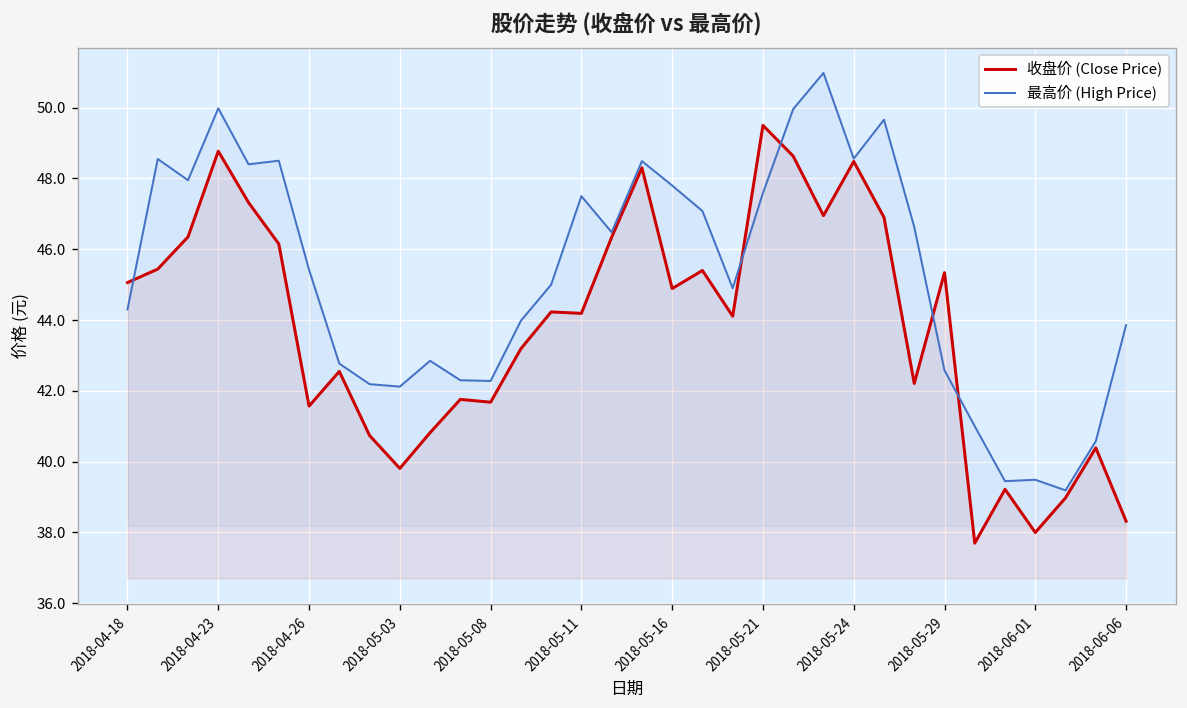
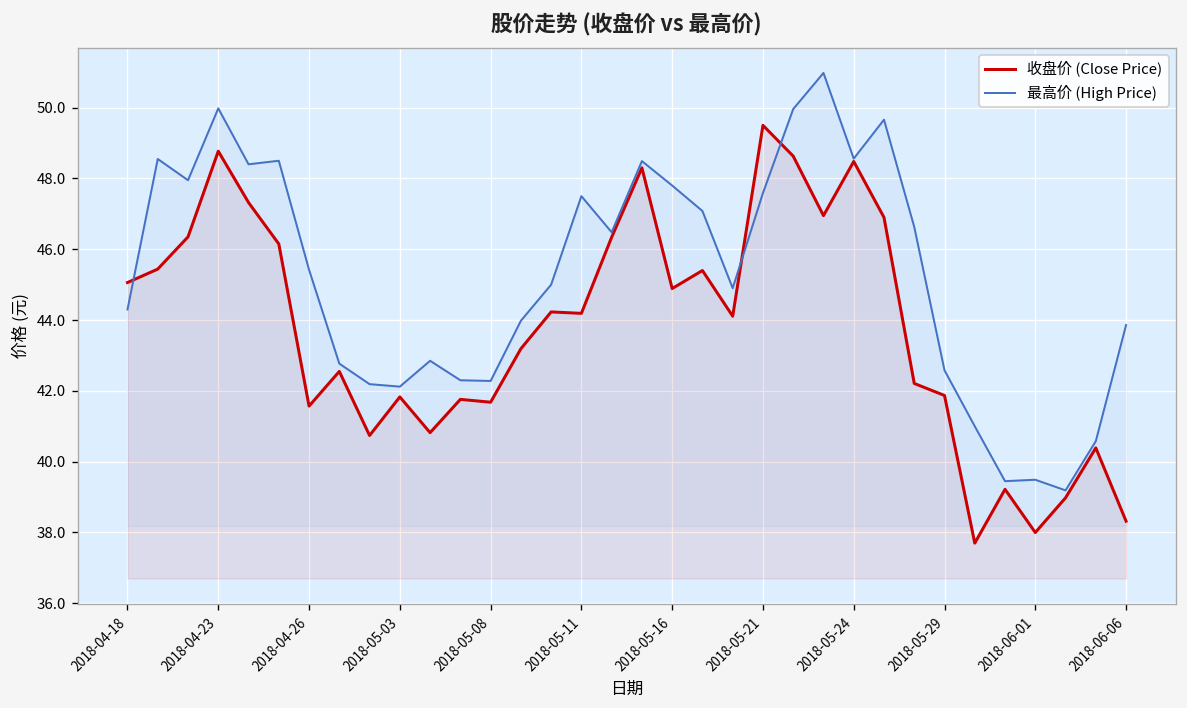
收盘价 (Close Price), 2018-05-03: 39.8 -> 41.8
收盘价 (Close Price), 2018-05-29: 45.3 -> 41.9
